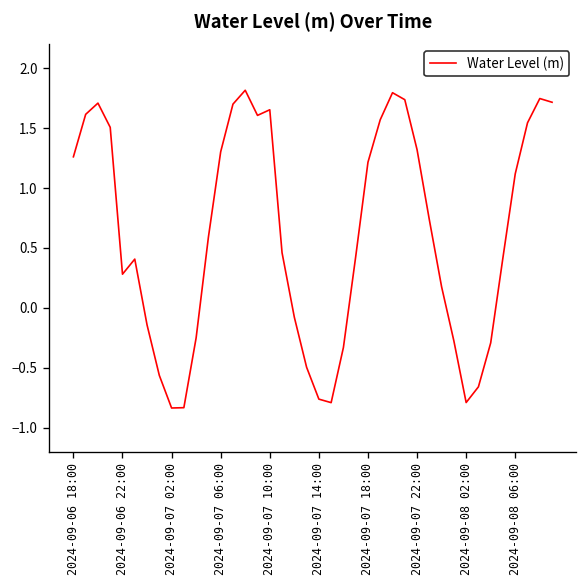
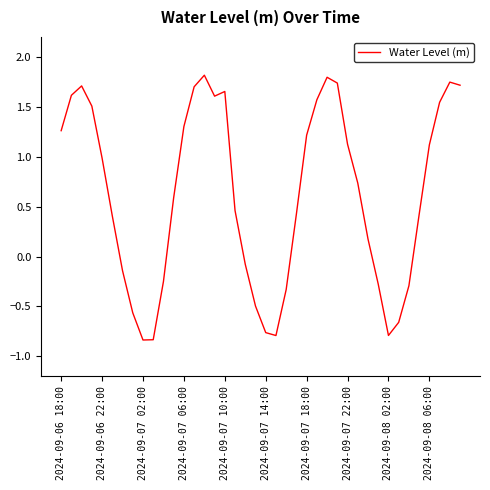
2024-09-06 22:00: 0.3 -> 1.0
2024-09-07 22:00: 1.3 -> 1.1
